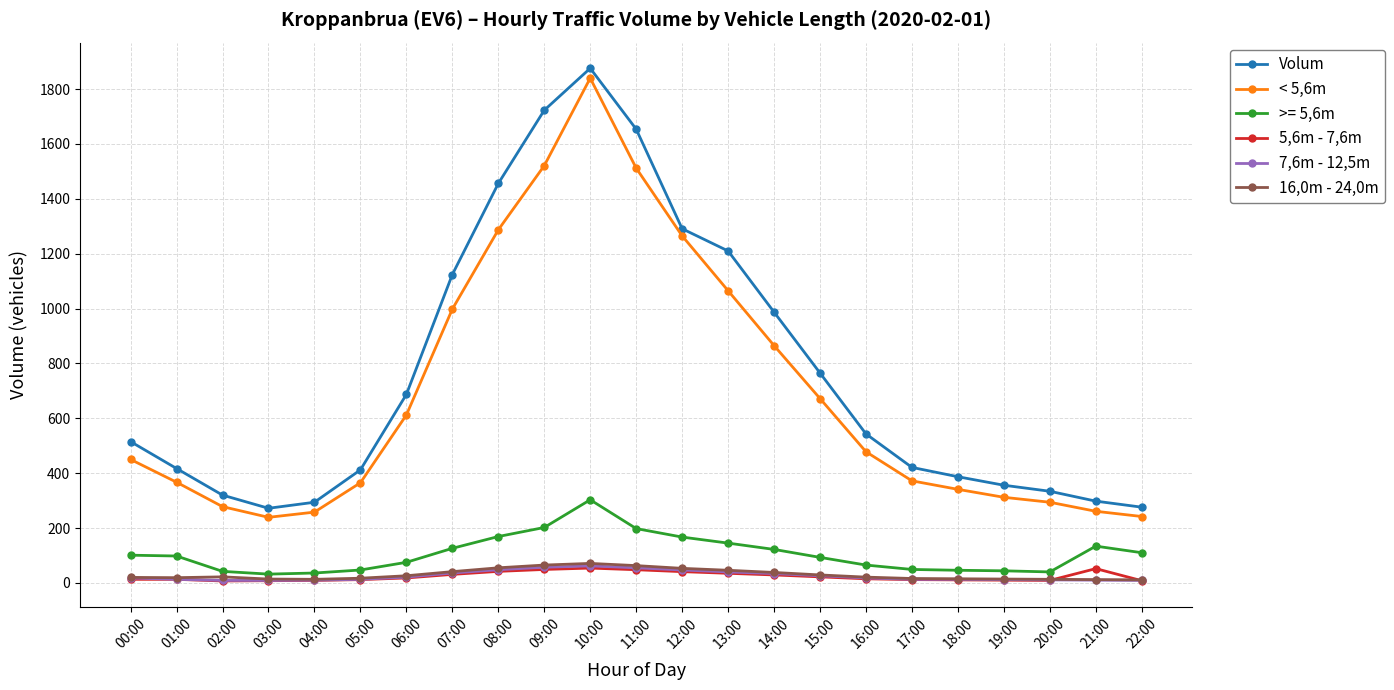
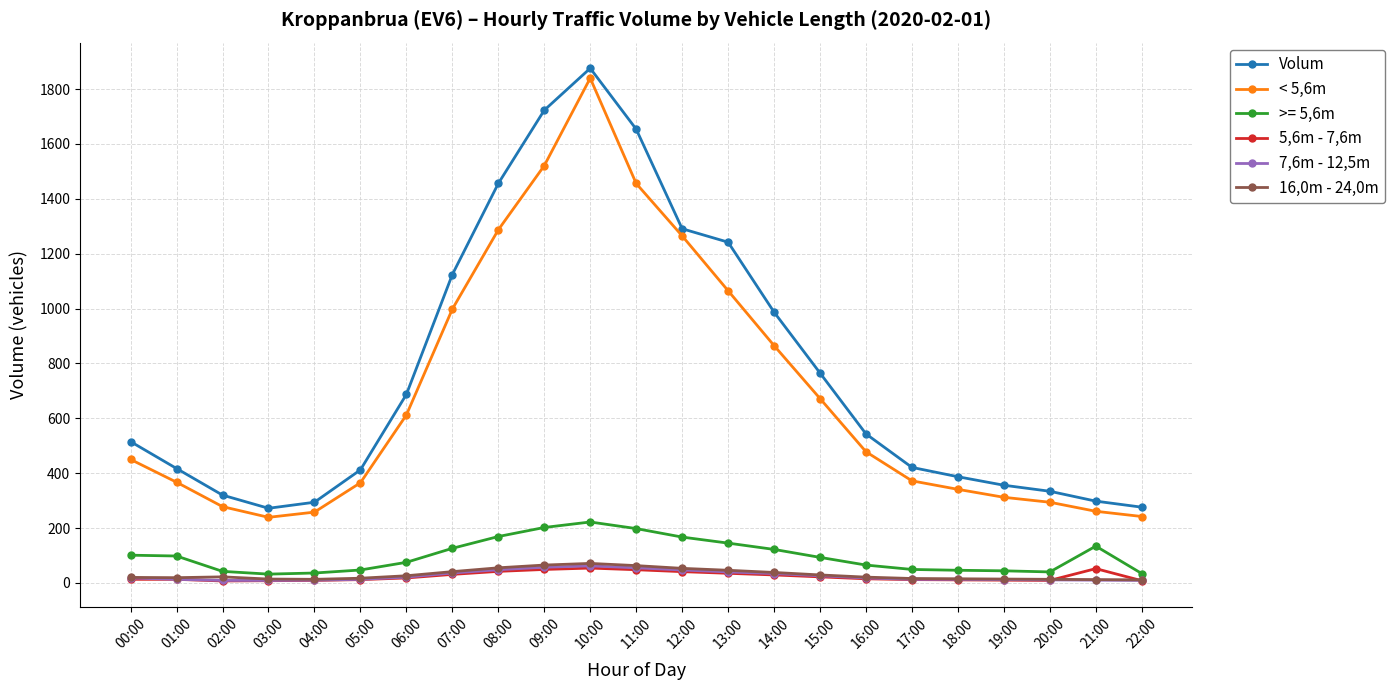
>= 5,6m, 10:00: 300 -> 220
< 5,6m, 11:00: 1510 -> 1460
Volum, 13:00: 1210 -> 1240
>= 5,6m, 22:00: 110 -> 30
